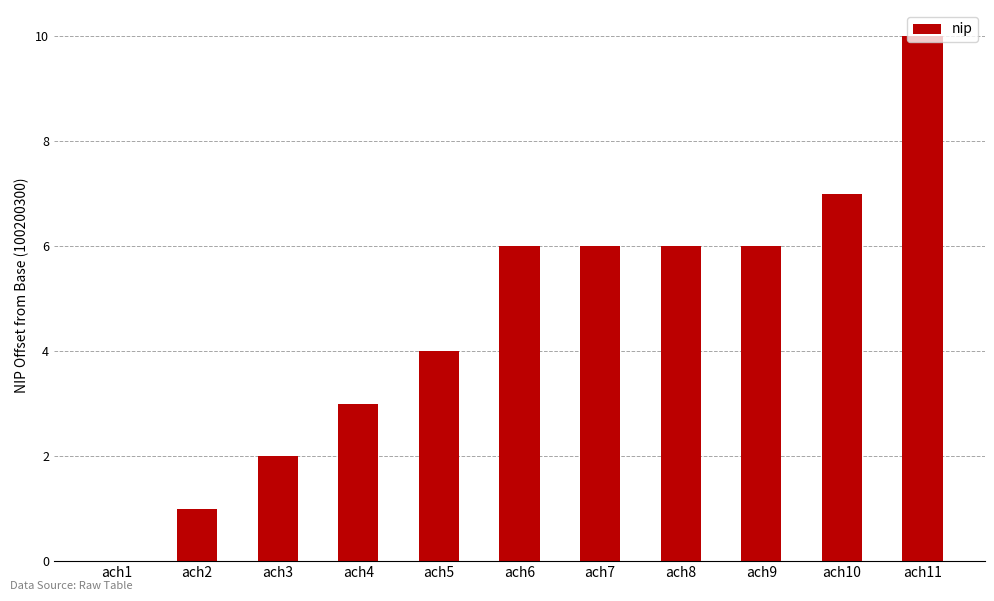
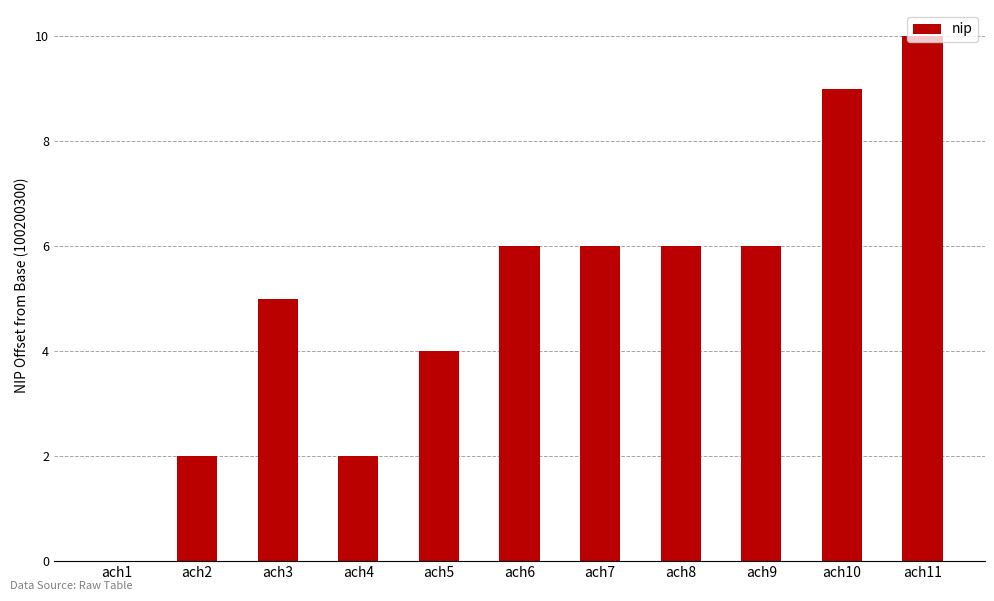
ach2: 1.0 -> 2.0
ach3: 2.0 -> 5.0
ach4: 3.0 -> 2.0
ach10: 7.0 -> 9.0
